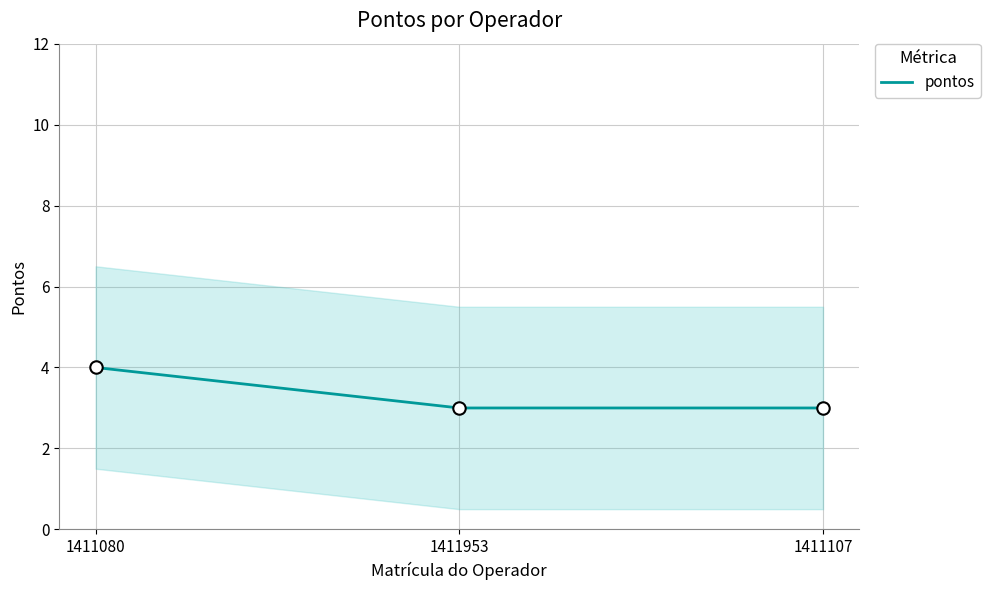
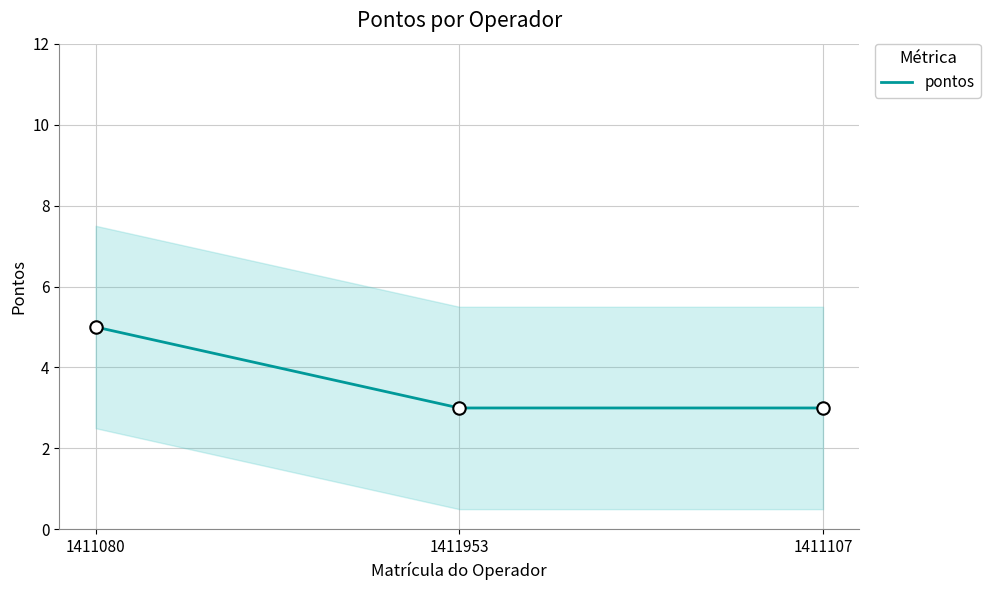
pontos, 1411080: 4 -> 5
